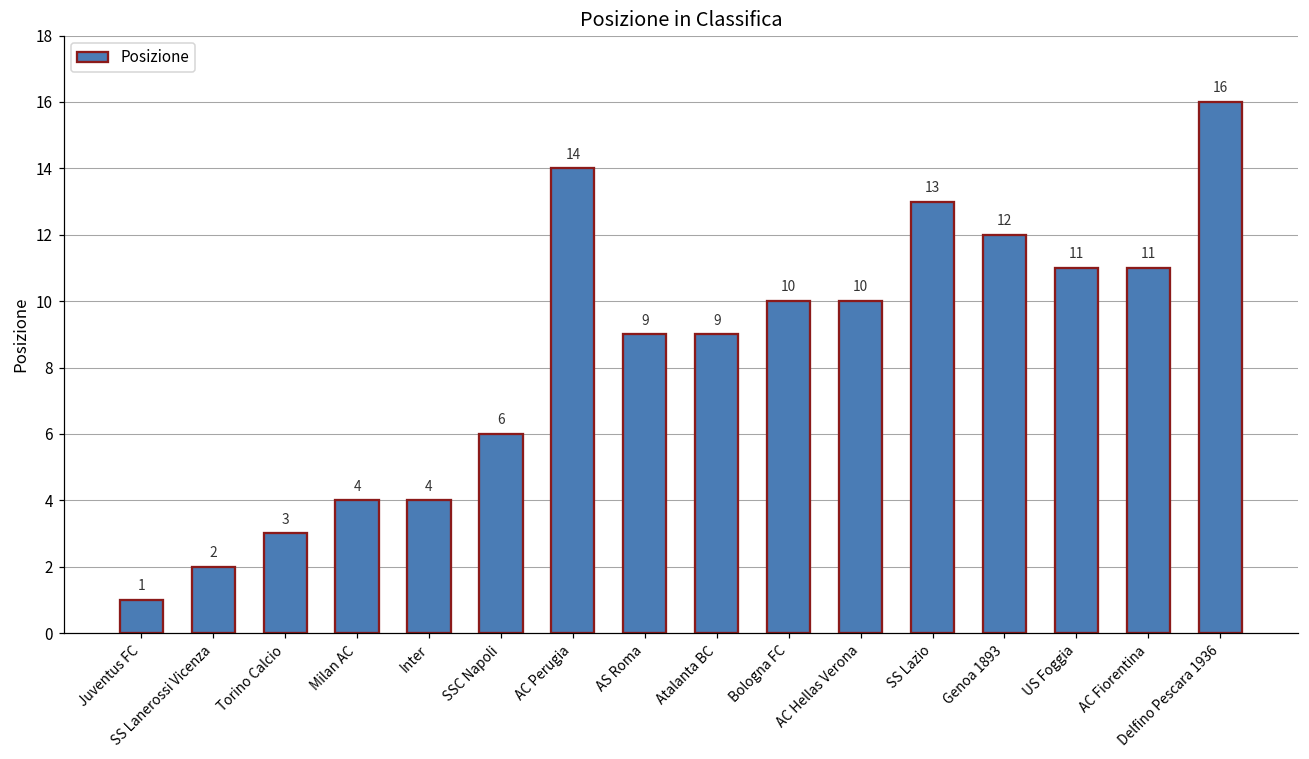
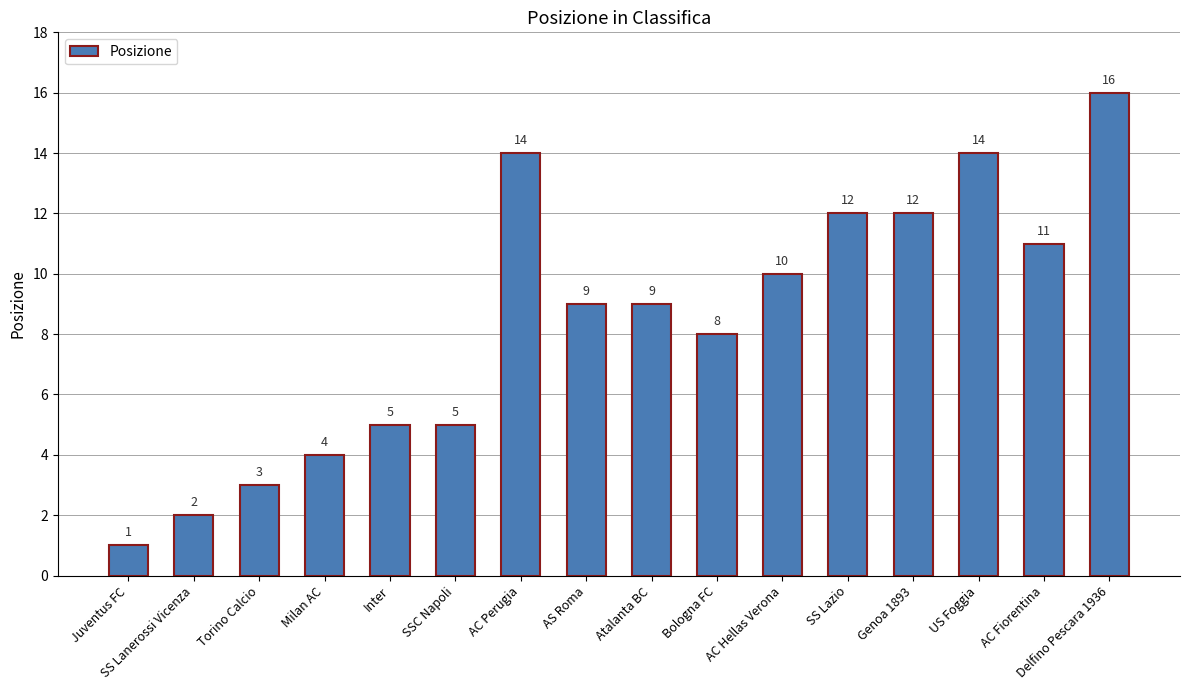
Inter: 4 -> 5
SSC Napoli: 6 -> 5
Bologna FC: 10 -> 8
SS Lazio: 13 -> 12
US Foggia: 11 -> 14
